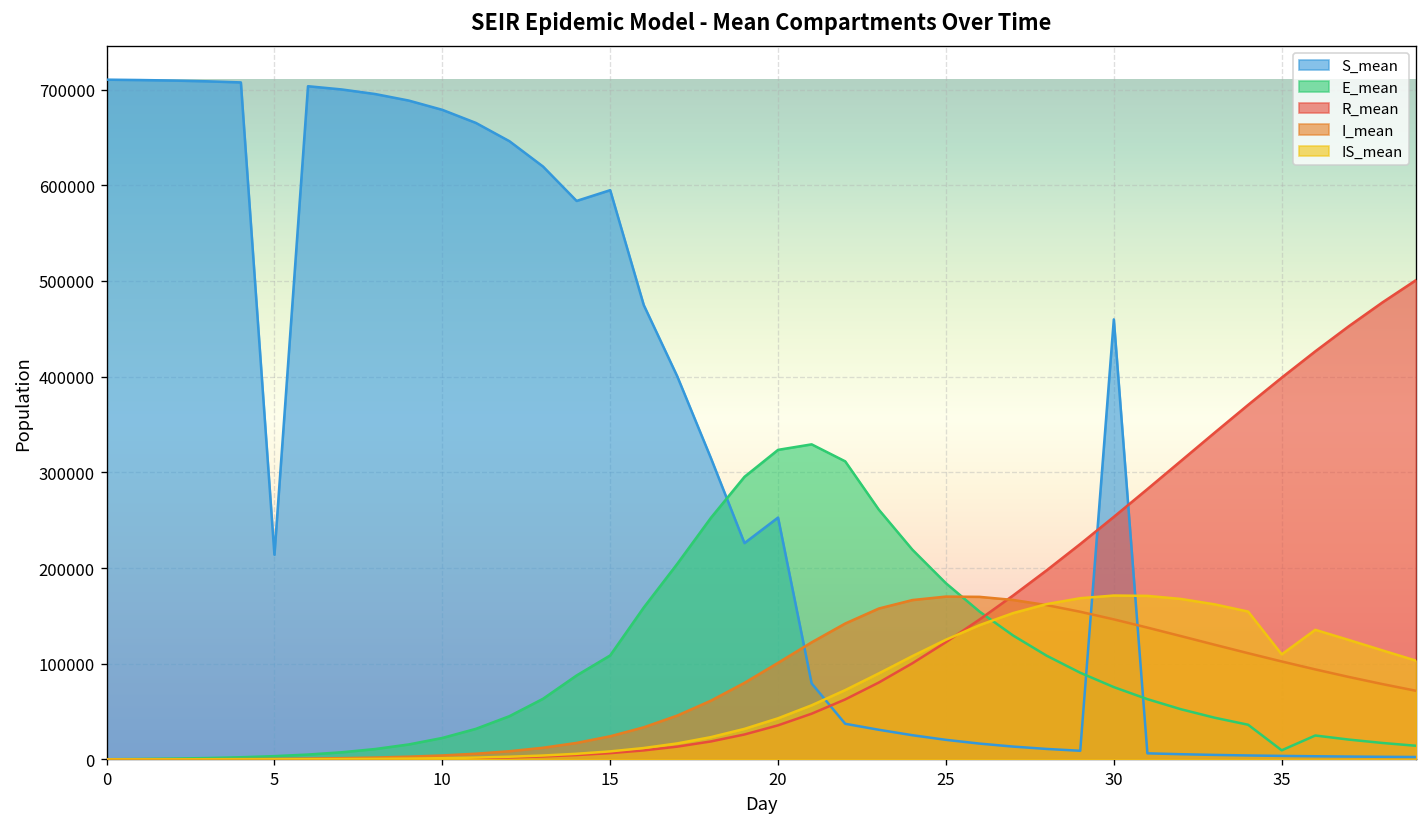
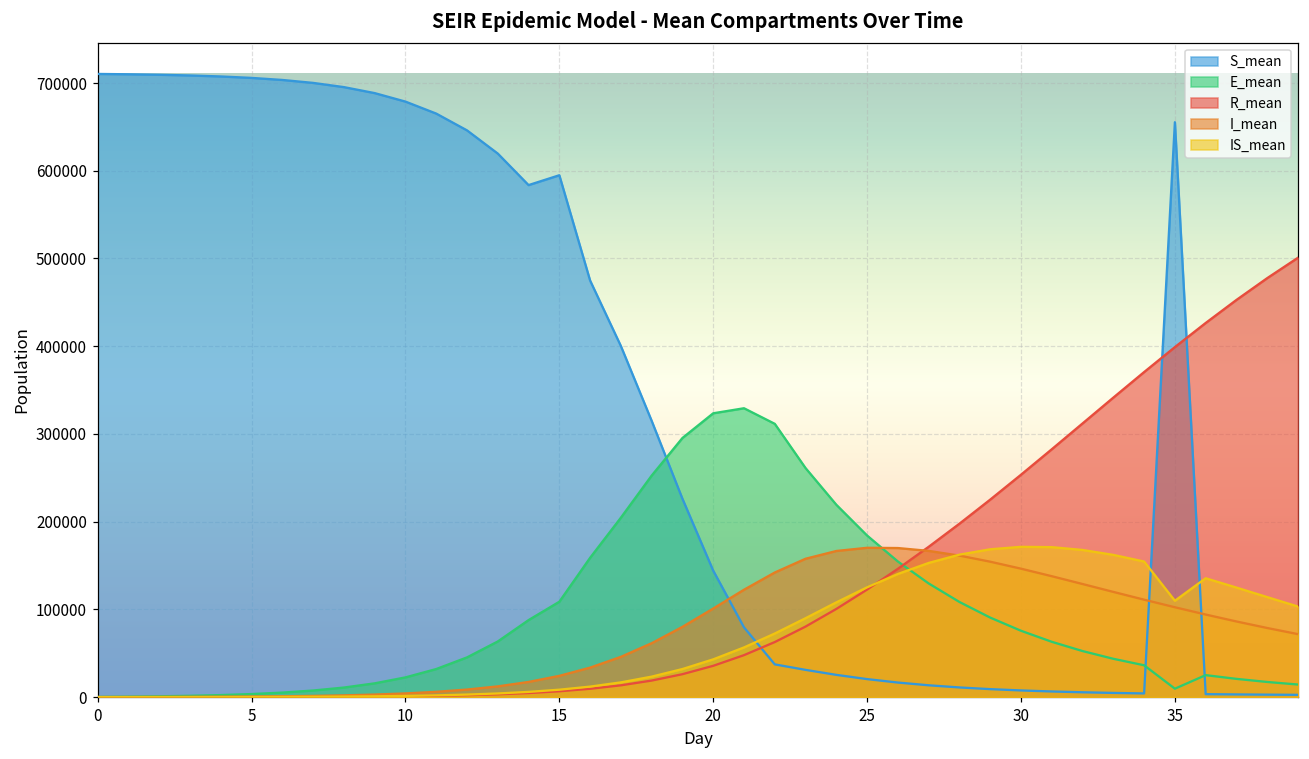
S_mean, 5: 210000 -> 710000
S_mean, 20: 250000 -> 140000
S_mean, 30: 460000 -> 10000
S_mean, 35: 0 -> 660000
